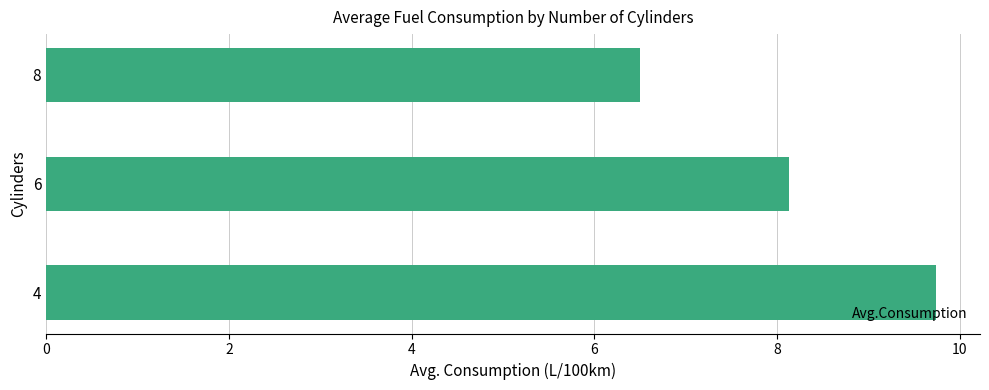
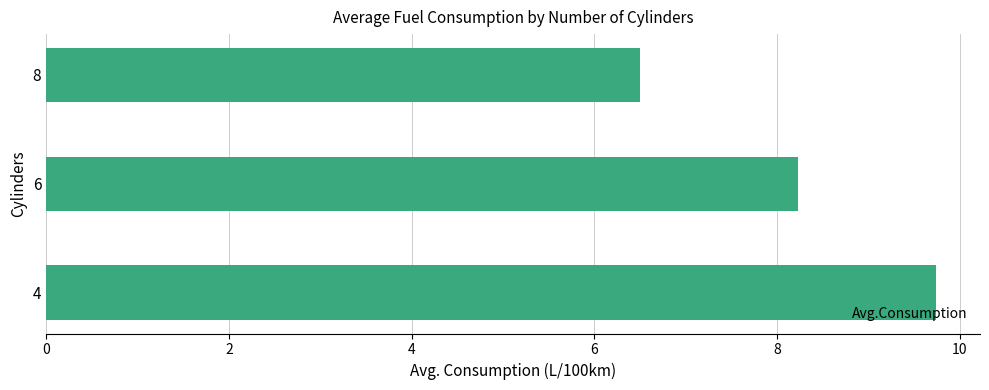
6: 8.1 -> 8.2
